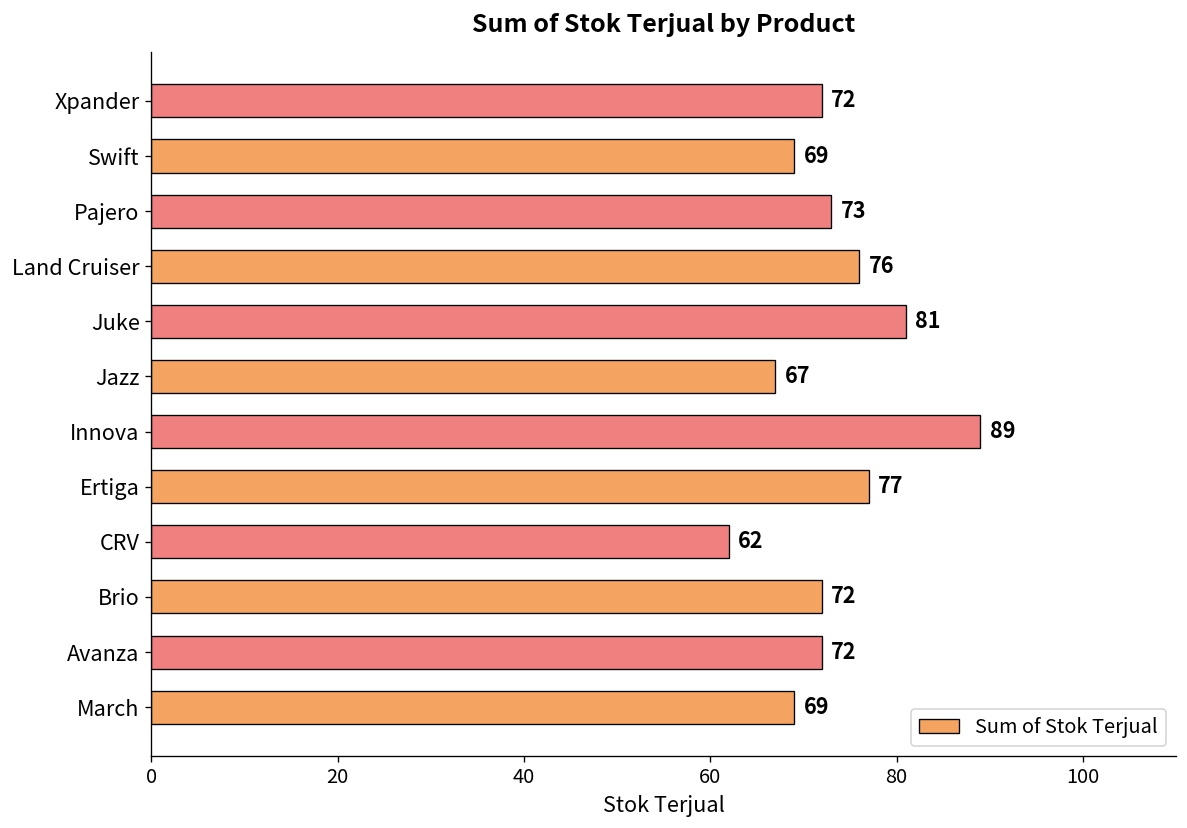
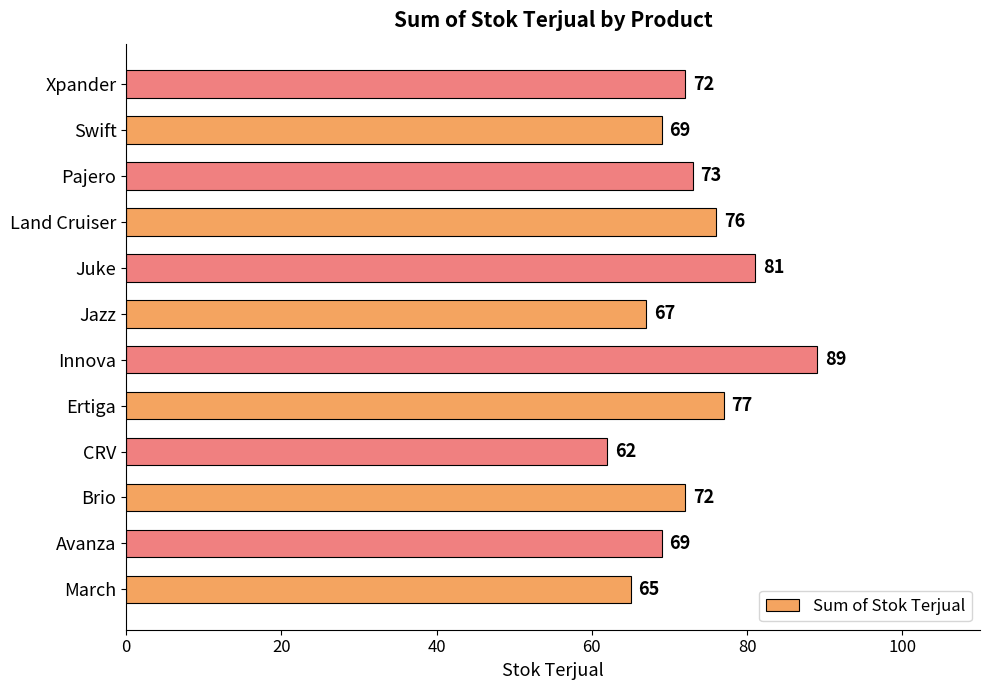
Avanza: 72 -> 69
March: 69 -> 65
